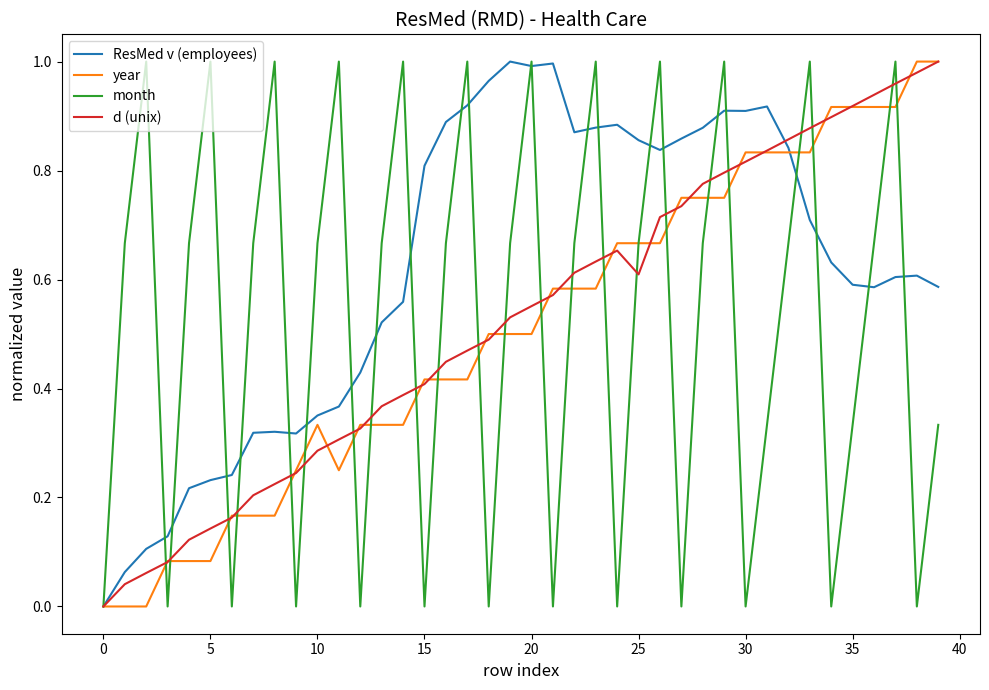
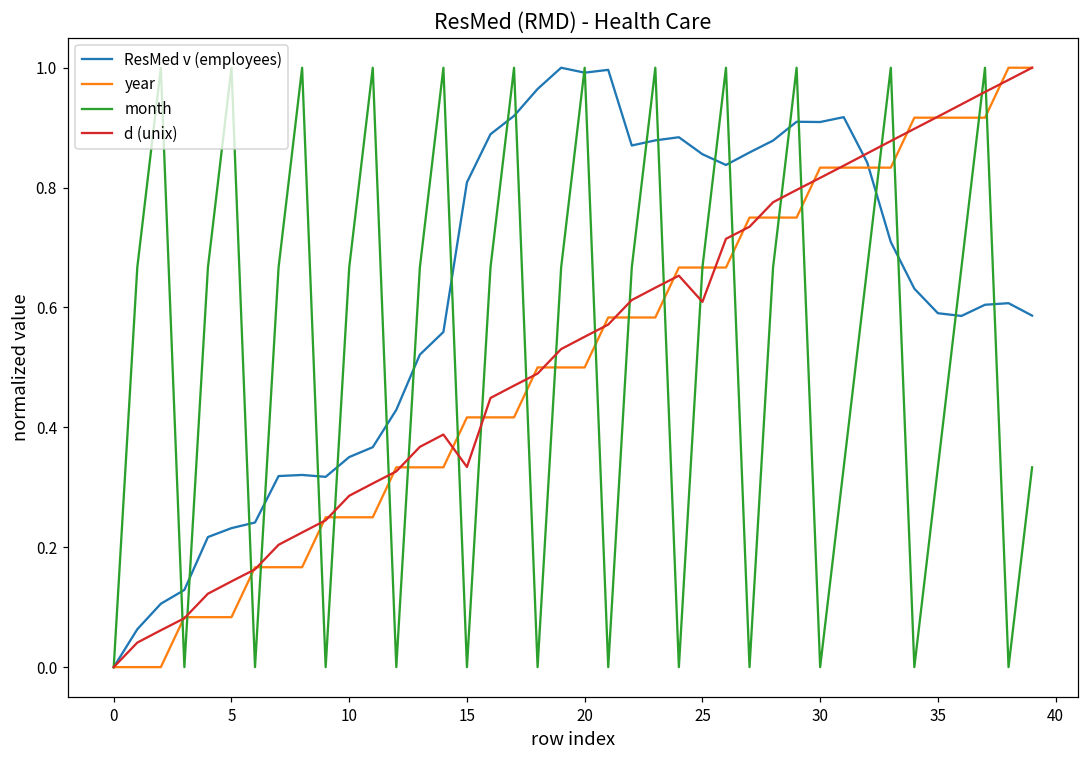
year, 10: 0.33 -> 0.25
d (unix), 15: 0.41 -> 0.33
